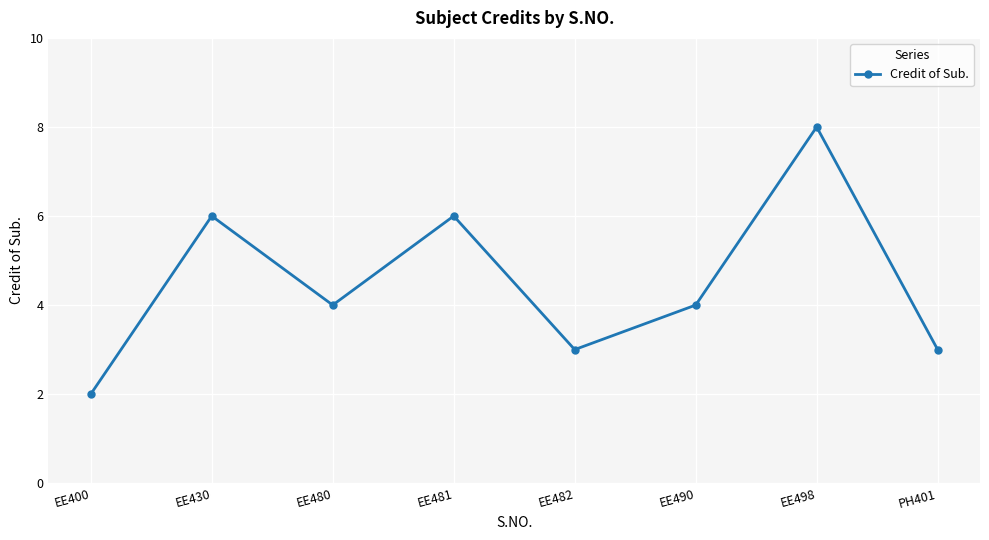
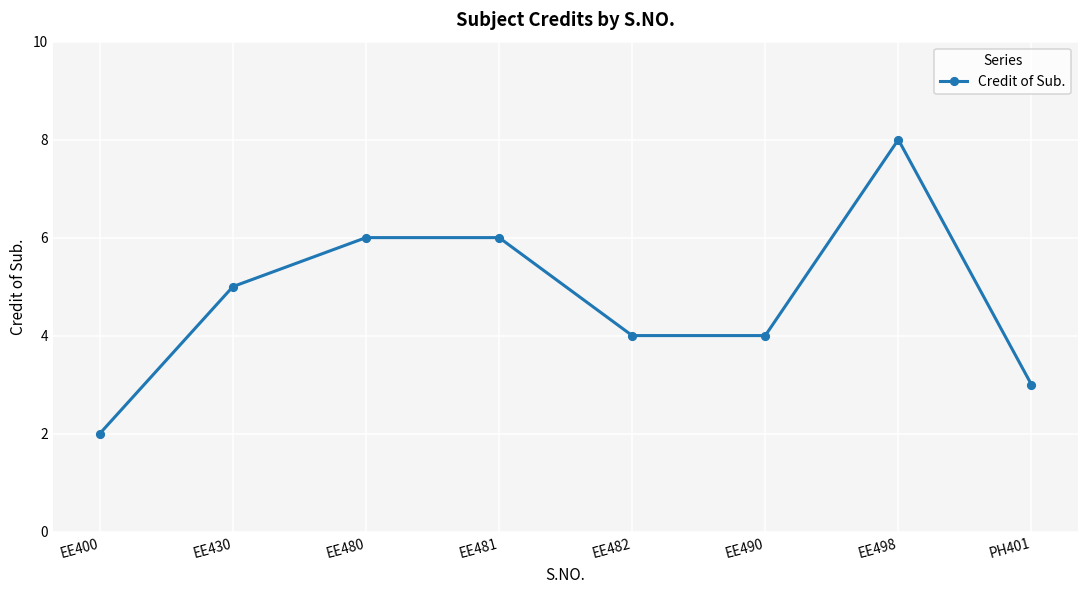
EE430: 6 -> 5
EE480: 4 -> 6
EE482: 3 -> 4
